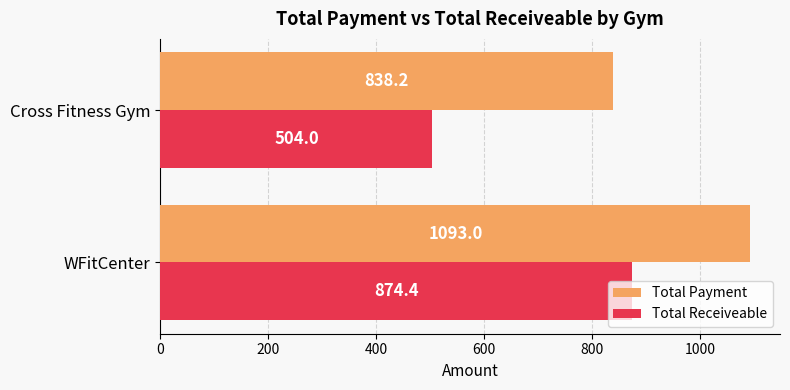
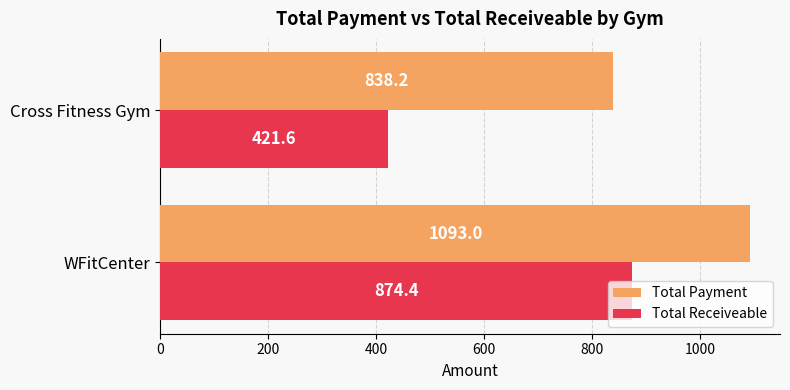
Total Receiveable, Cross Fitness Gym: 504.0 -> 421.6
